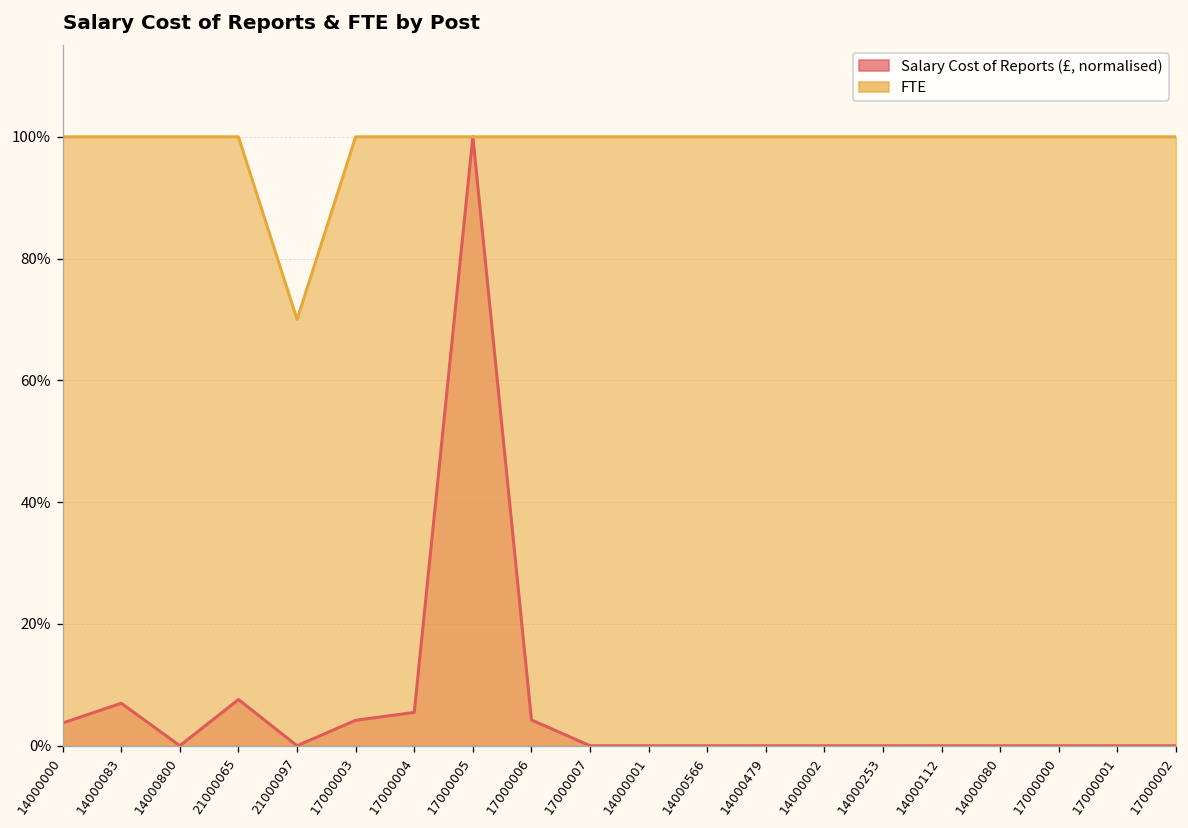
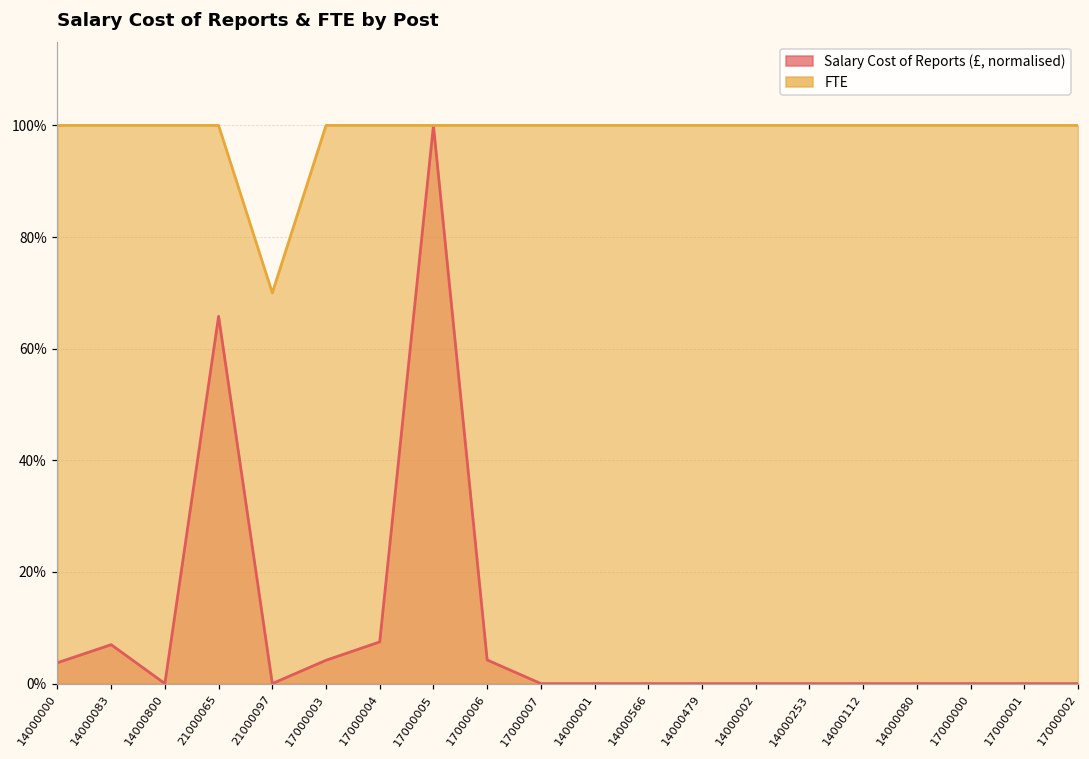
Salary Cost of Reports (£, normalised), 21000065: 8% -> 66%
Salary Cost of Reports (£, normalised), 17000004: 5% -> 7%
